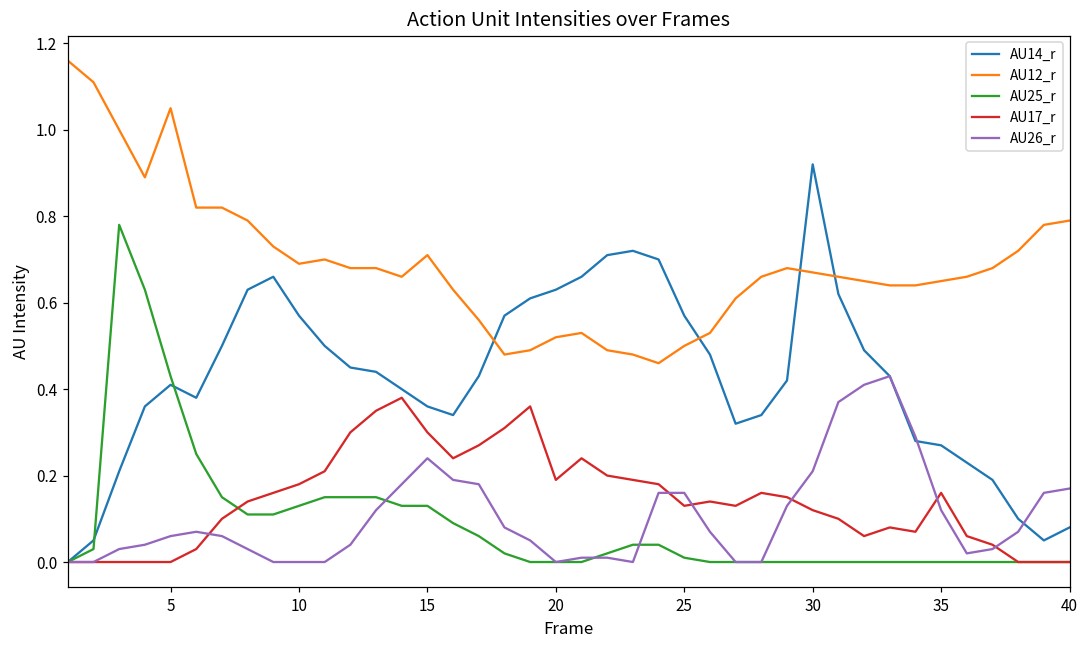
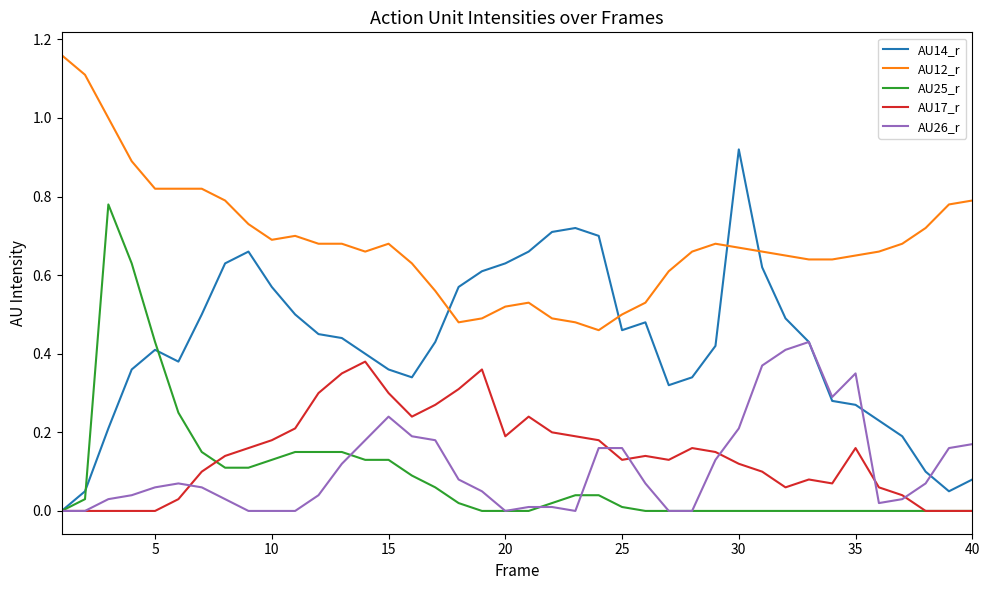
AU12_r, 5: 1.05 -> 0.82
AU12_r, 15: 0.71 -> 0.68
AU14_r, 25: 0.57 -> 0.46
AU26_r, 35: 0.12 -> 0.35
